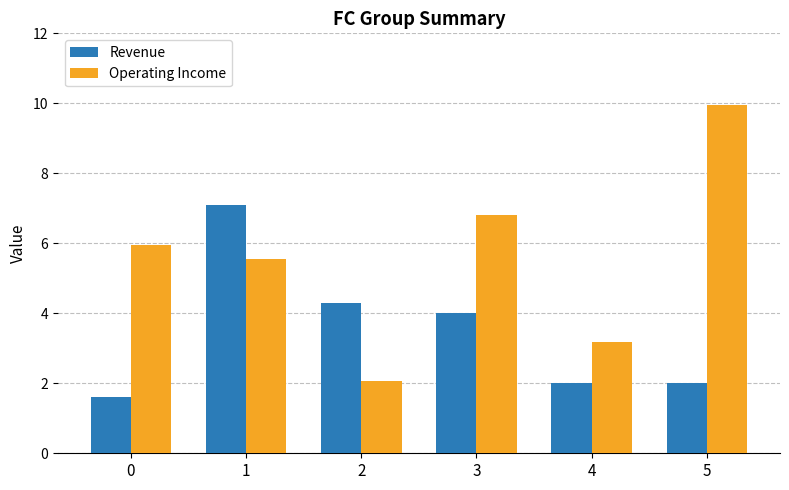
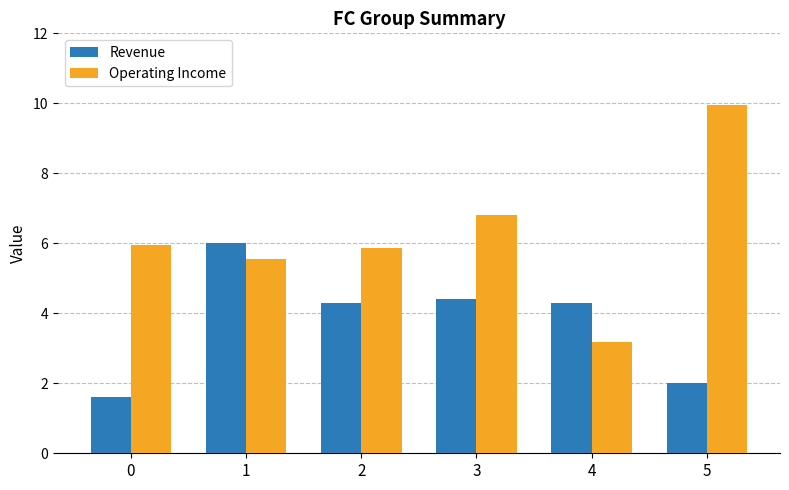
Revenue, 1: 7.1 -> 6.0
Operating Income, 2: 2.1 -> 5.9
Revenue, 3: 4.0 -> 4.4
Revenue, 4: 2.0 -> 4.3
